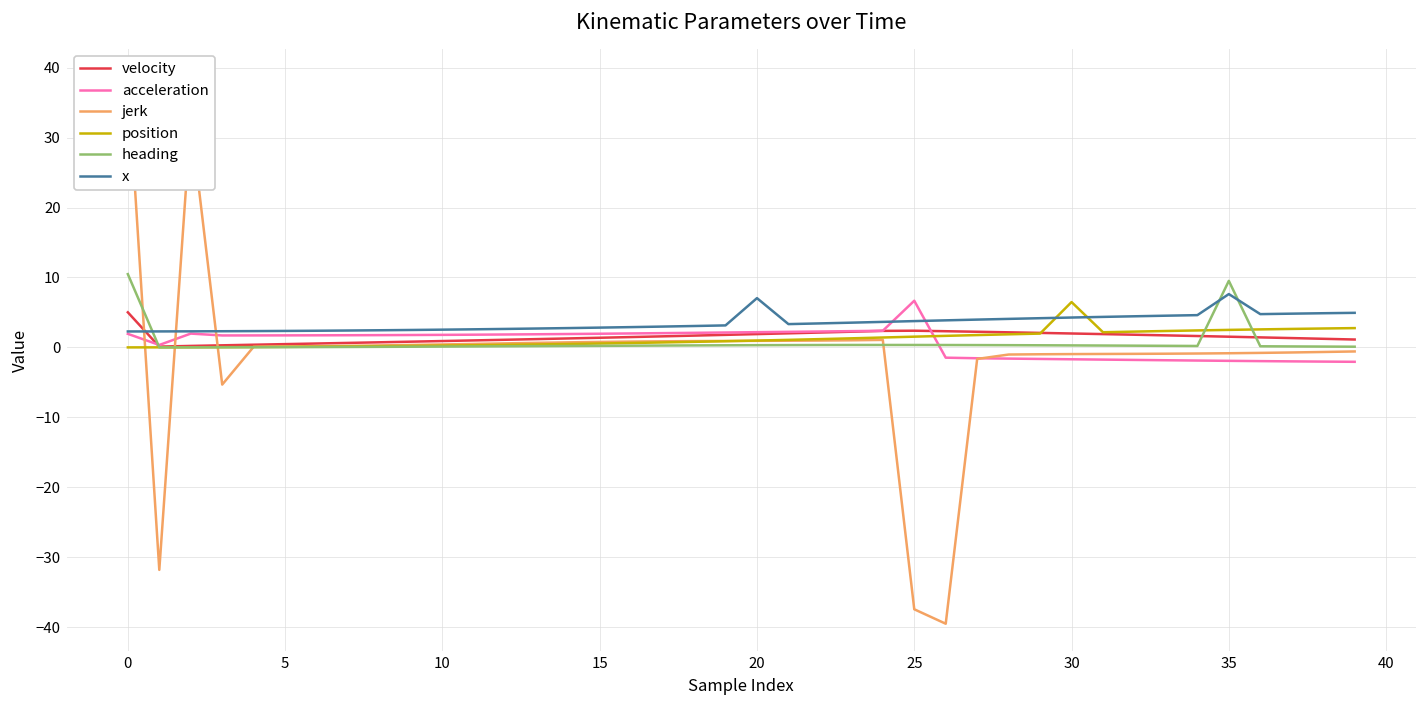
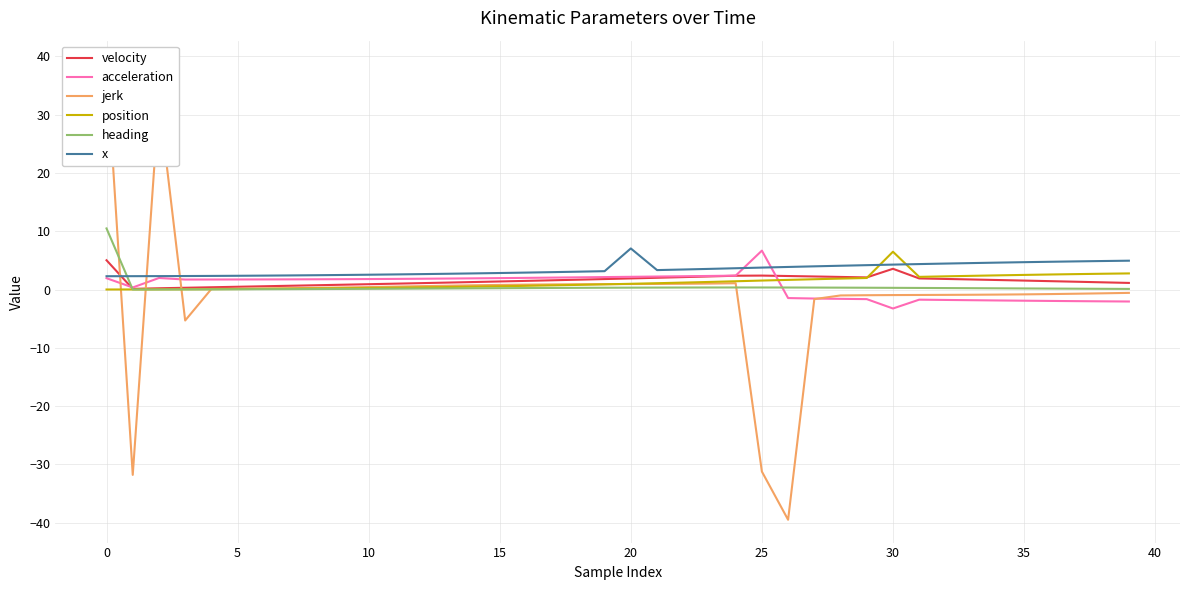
jerk, 25: -37 -> -31
velocity, 30: 2 -> 4
acceleration, 30: -2 -> -3
heading, 35: 10 -> 0
x, 35: 8 -> 5
